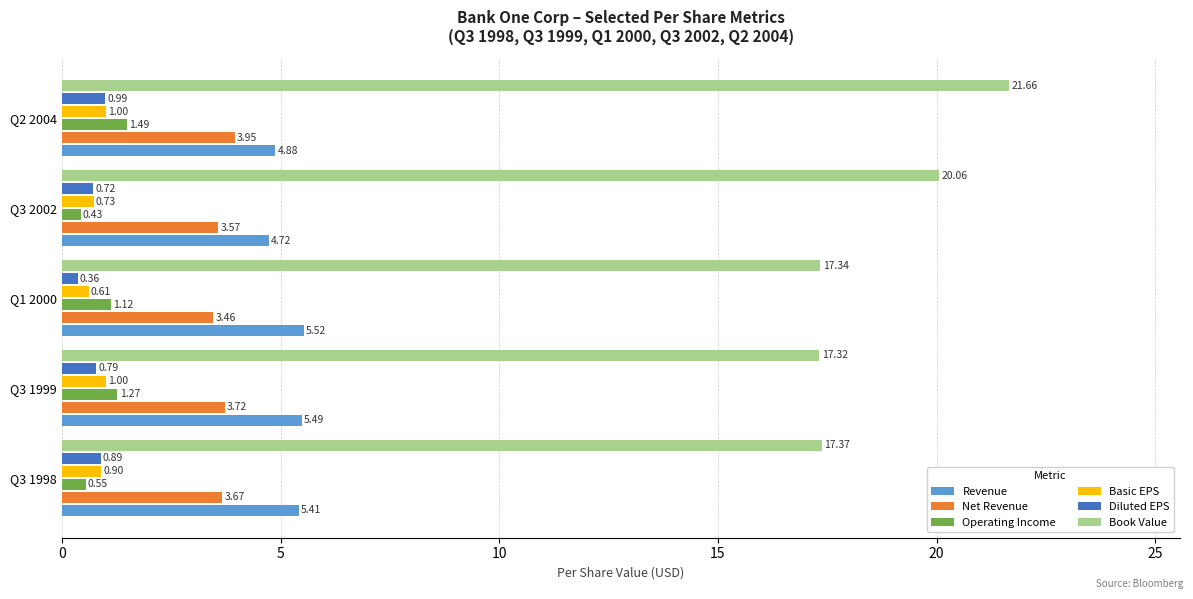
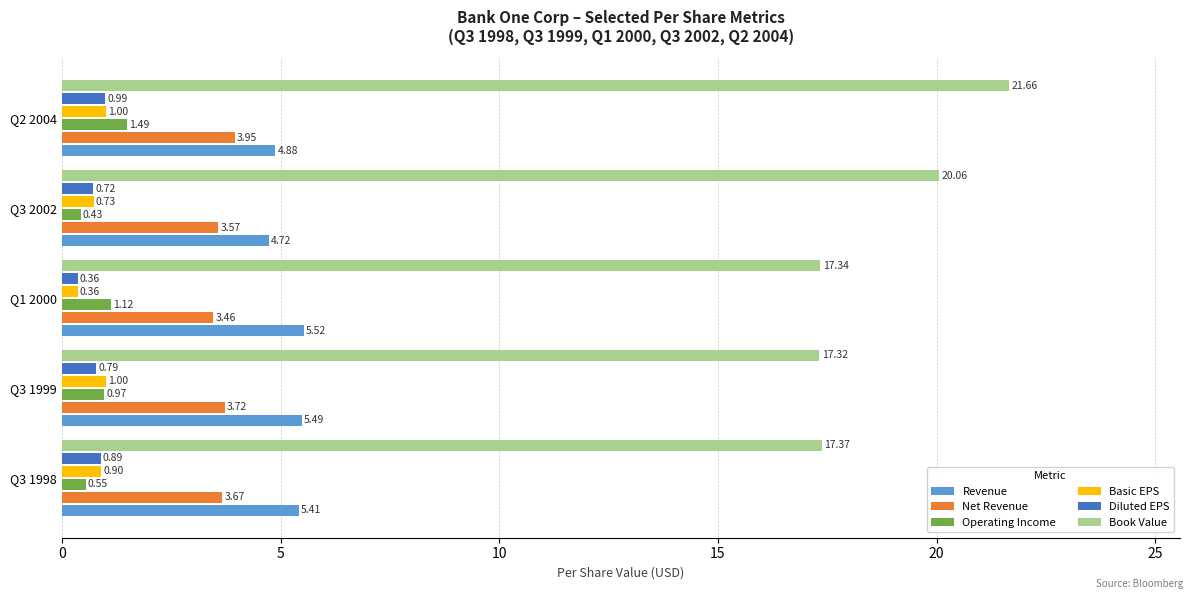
Basic EPS, Q1 2000: 0.61 -> 0.36
Operating Income, Q3 1999: 1.27 -> 0.97
